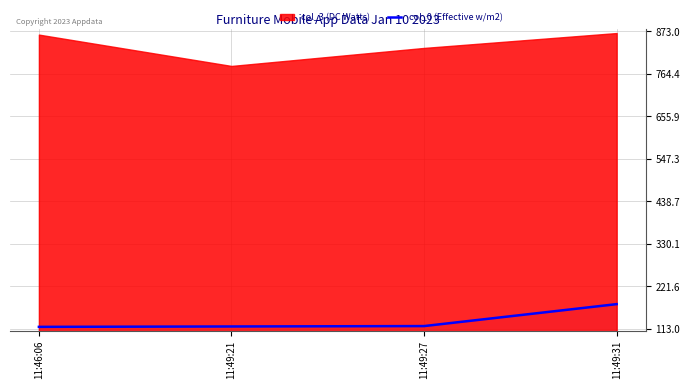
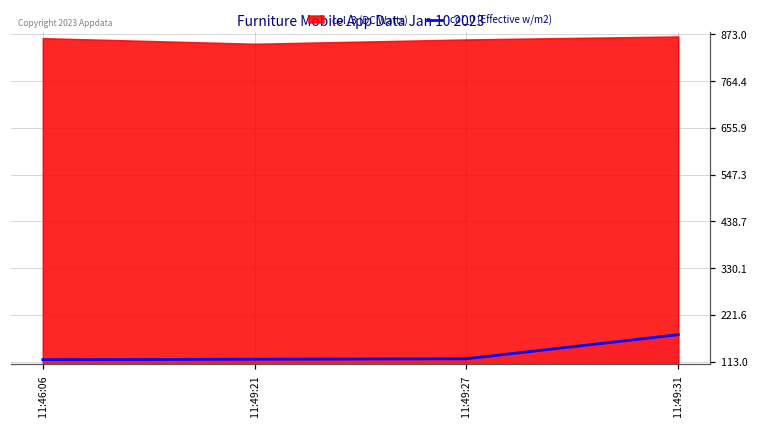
col_3 (DC Watts), 11:49:21: 780 -> 850
col_3 (DC Watts), 11:49:27: 830 -> 860
